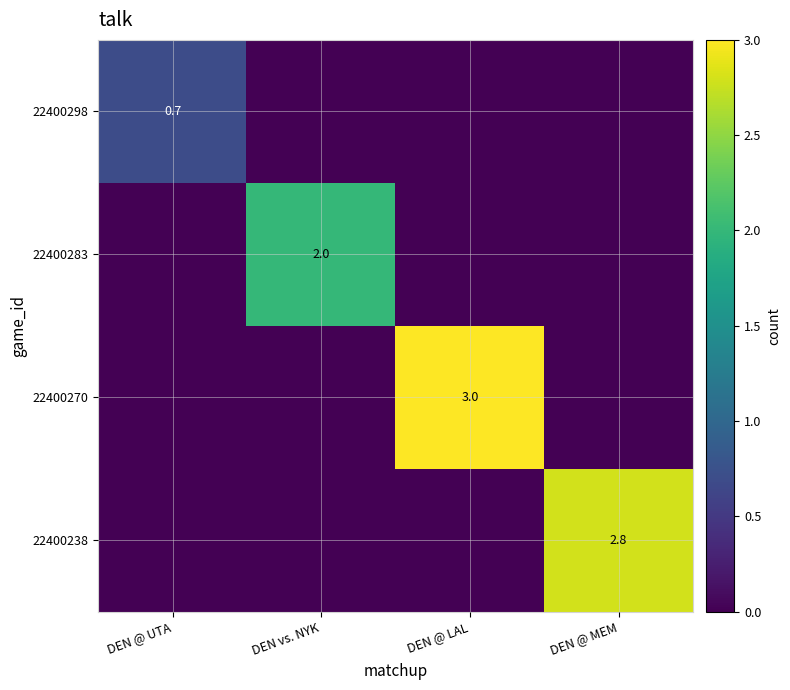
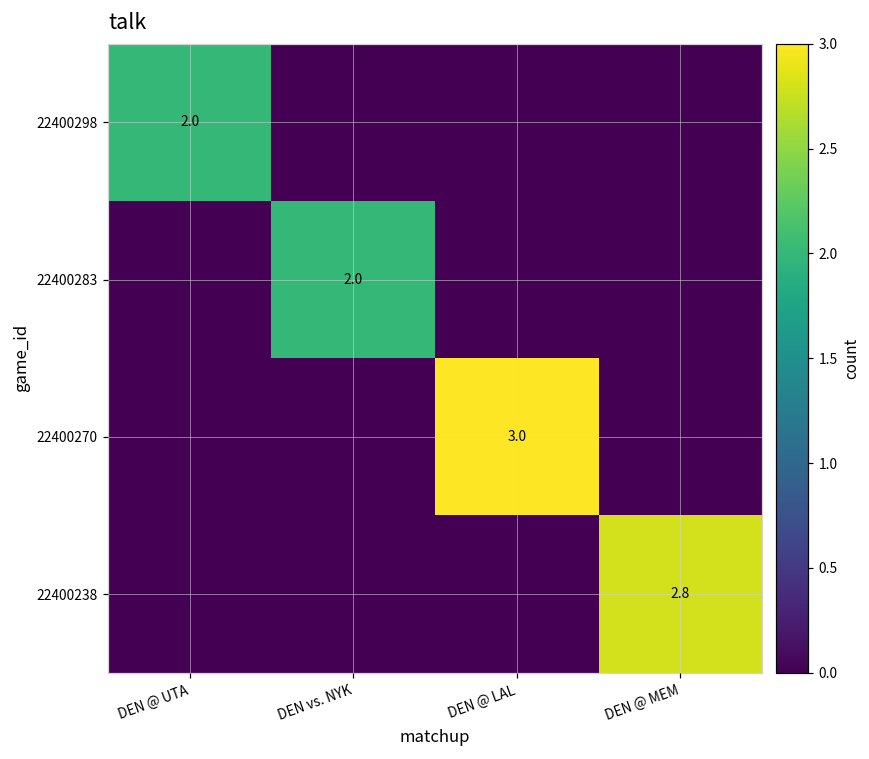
22400298, DEN @ UTA: 0.7 -> 2.0
